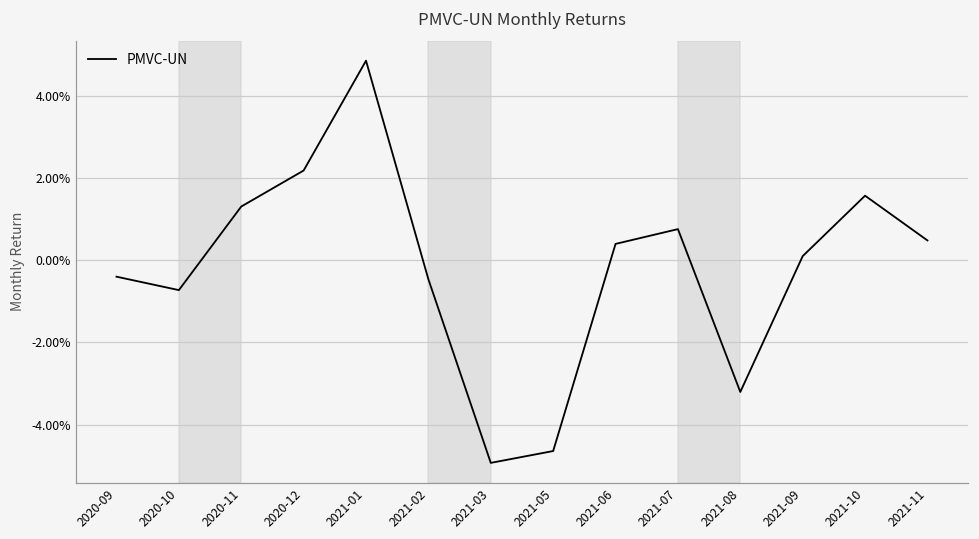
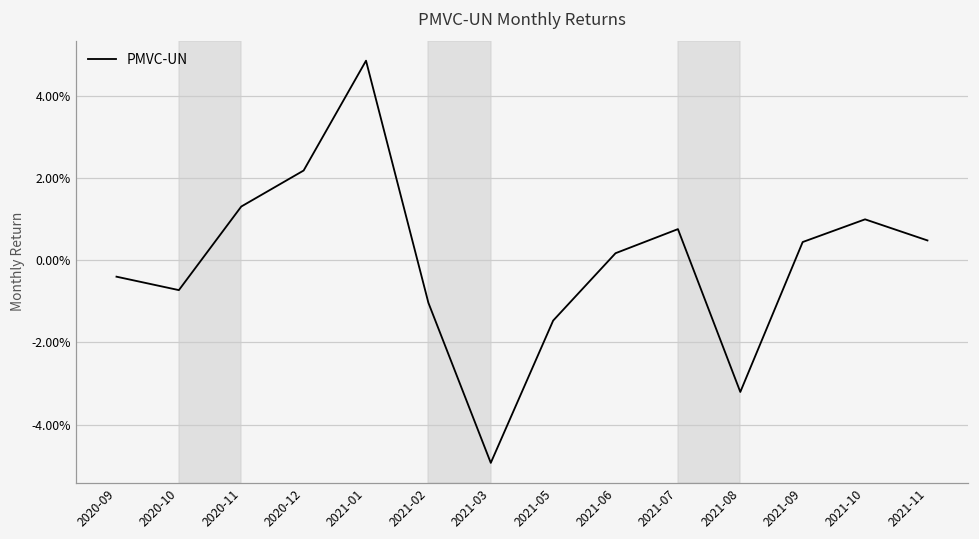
2021-02: -0.5% -> -1.0%
2021-05: -4.6% -> -1.5%
2021-06: 0.4% -> 0.2%
2021-09: 0.1% -> 0.4%
2021-10: 1.6% -> 1.0%
